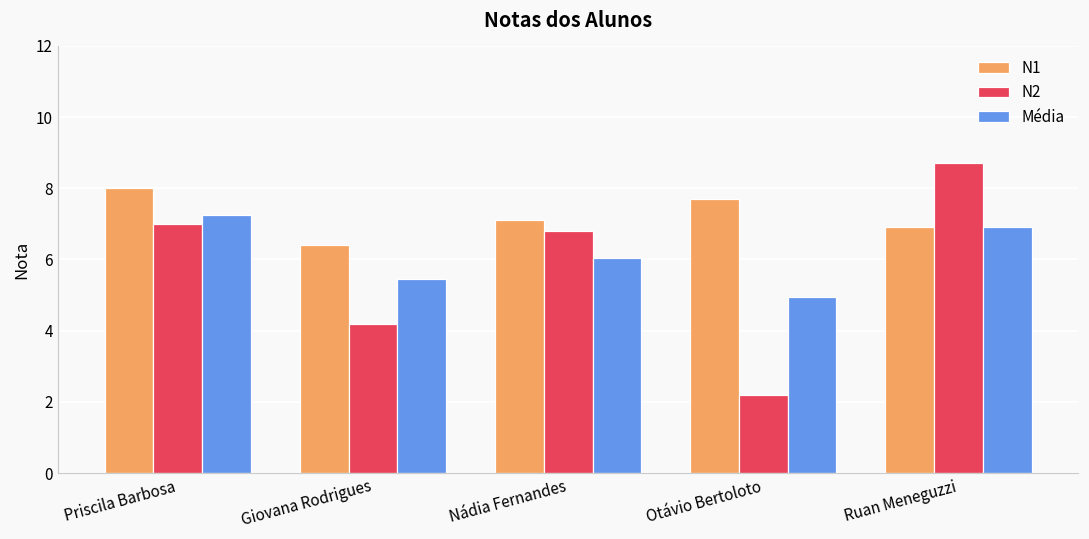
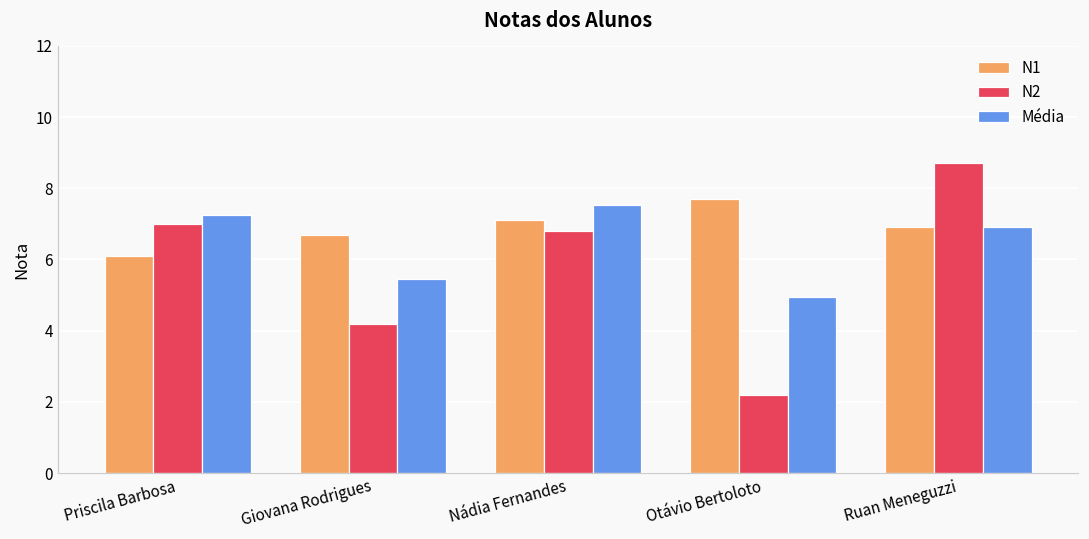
N1, Priscila Barbosa: 8.0 -> 6.1
N1, Giovana Rodrigues: 6.4 -> 6.7
Média, Nádia Fernandes: 6.1 -> 7.5
